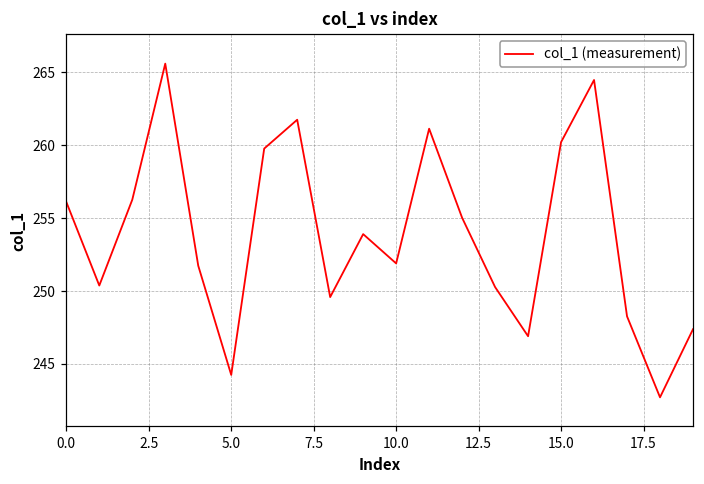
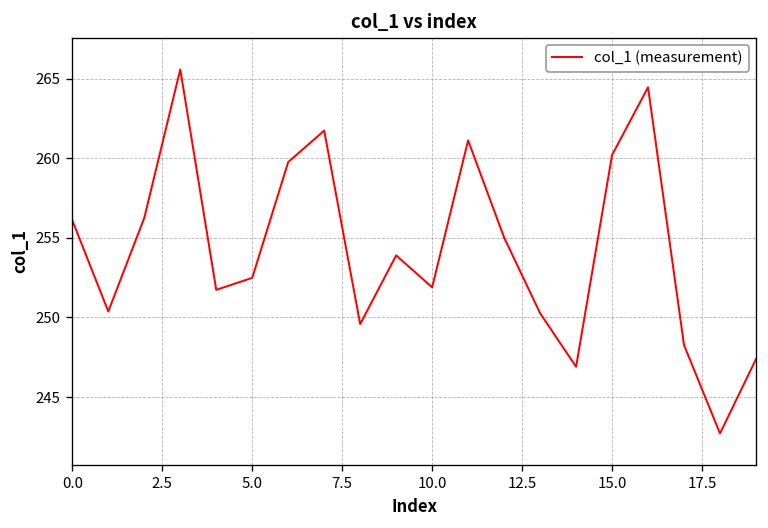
5.0: 244.2 -> 252.5
